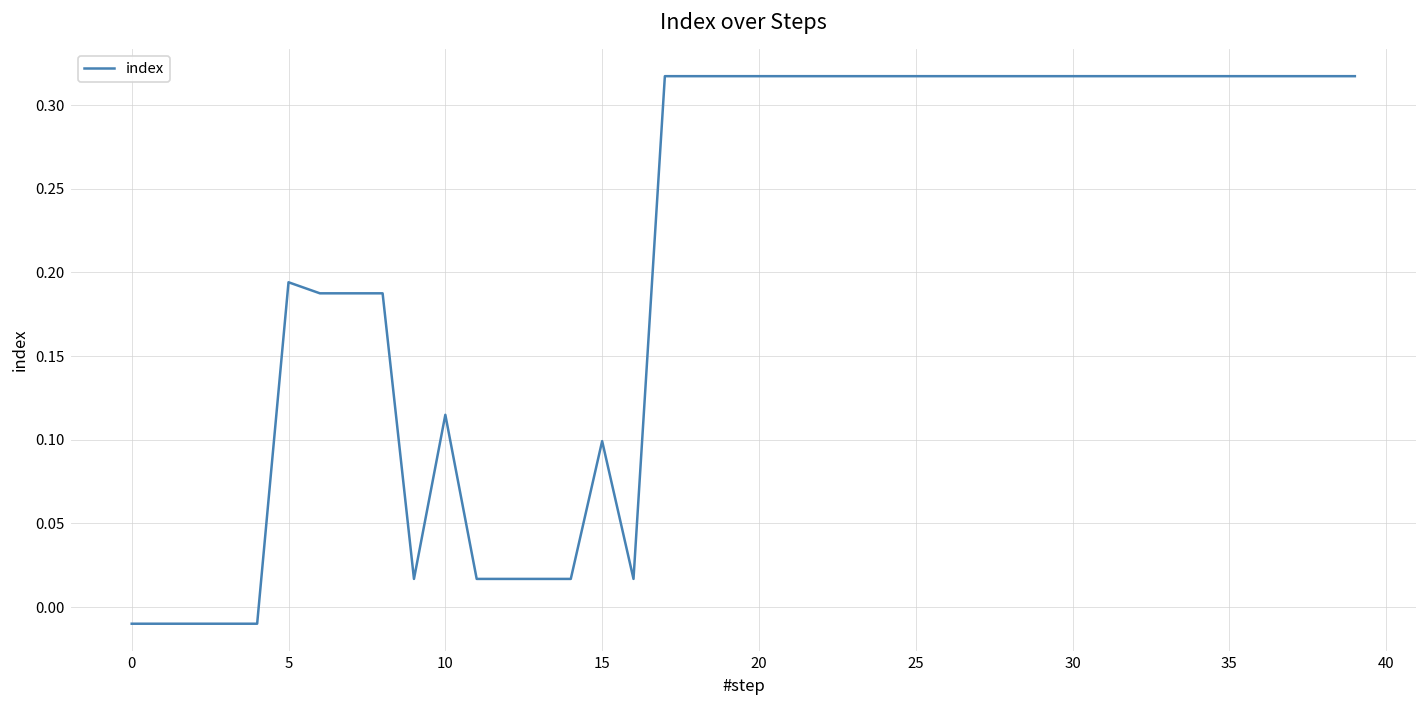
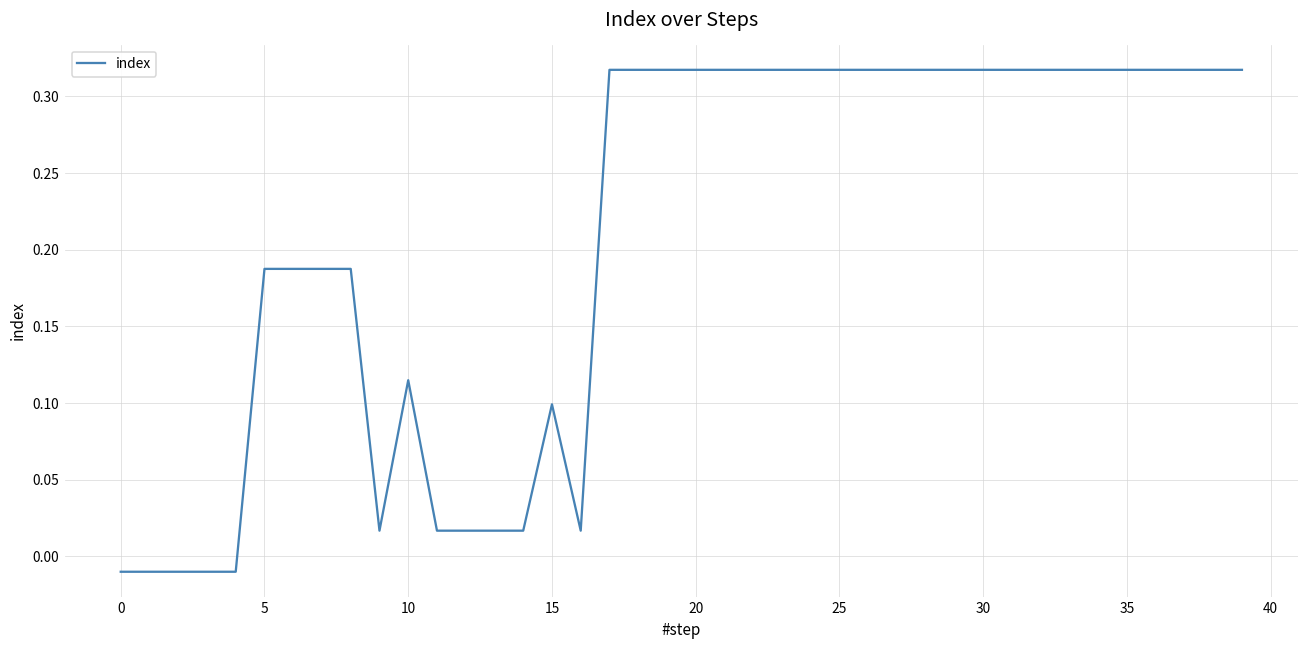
5: 0.194 -> 0.188
